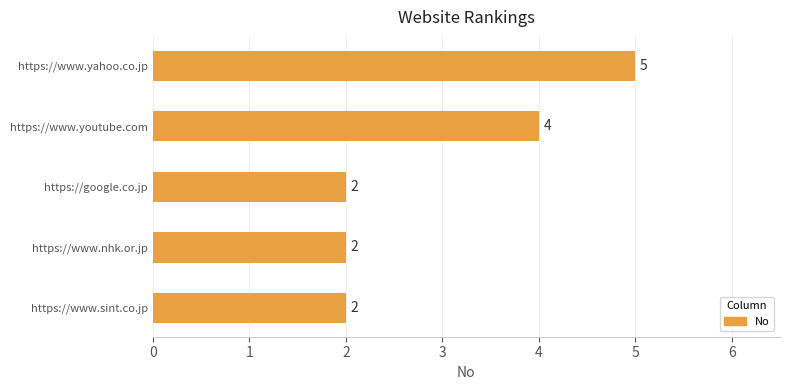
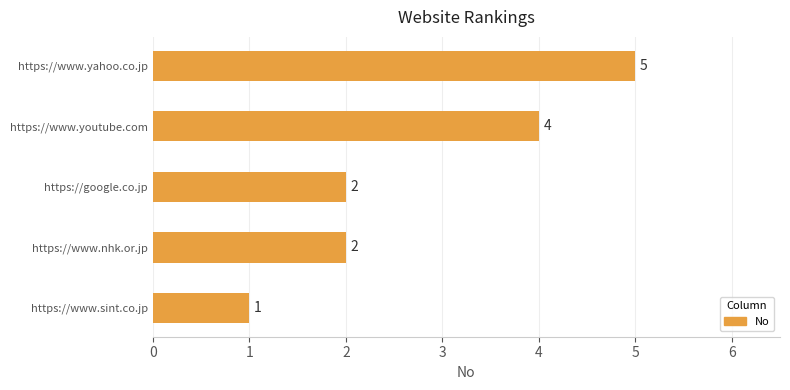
https://www.sint.co.jp: 2 -> 1
